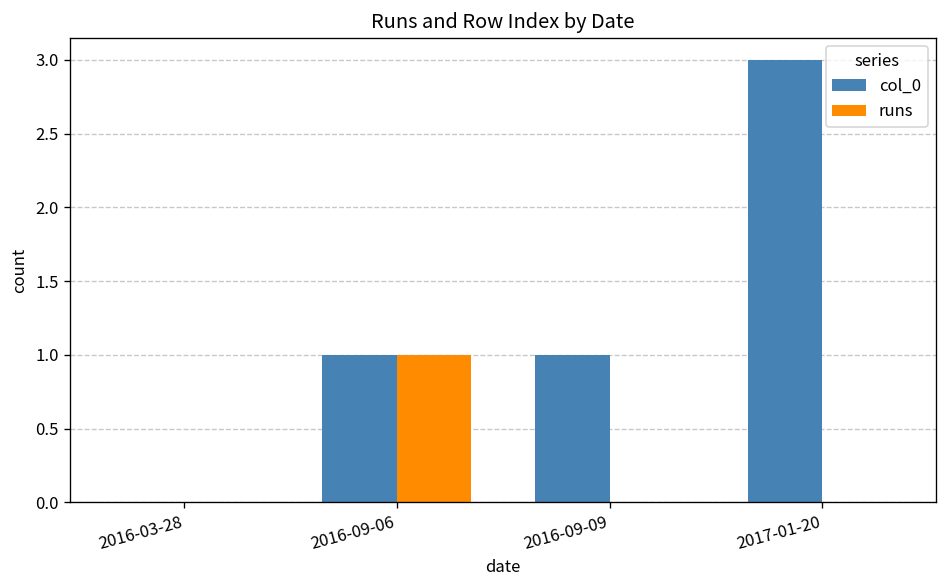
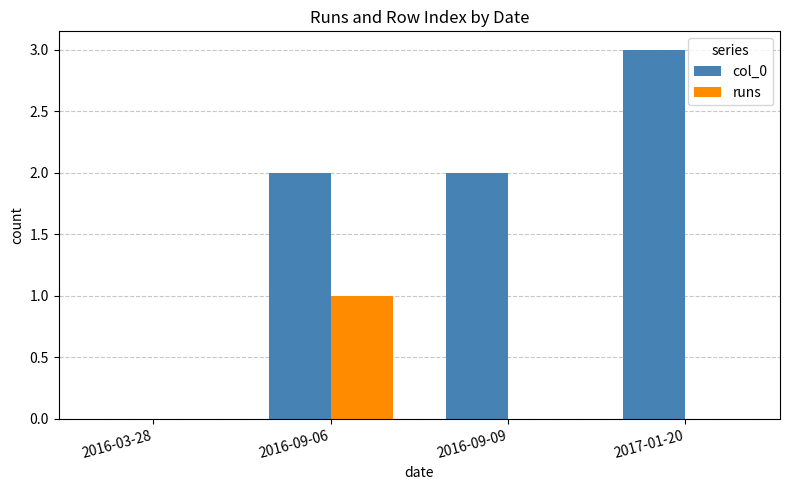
col_0, 2016-09-06: 1 -> 2
col_0, 2016-09-09: 1 -> 2
